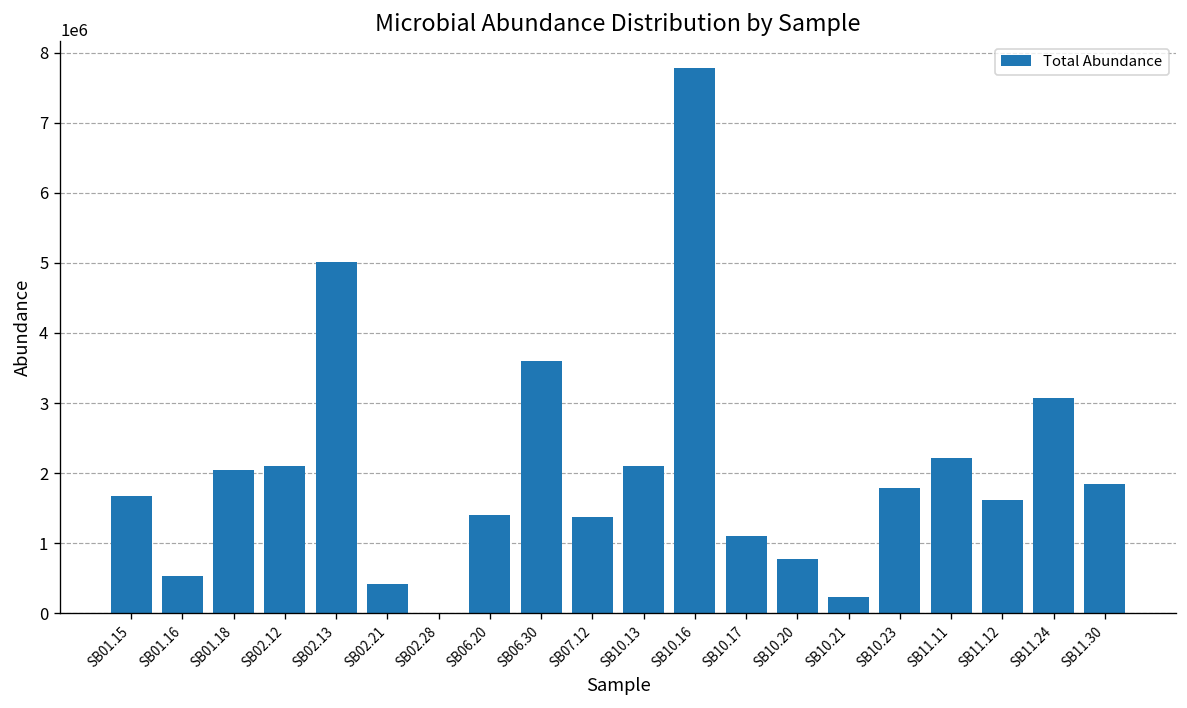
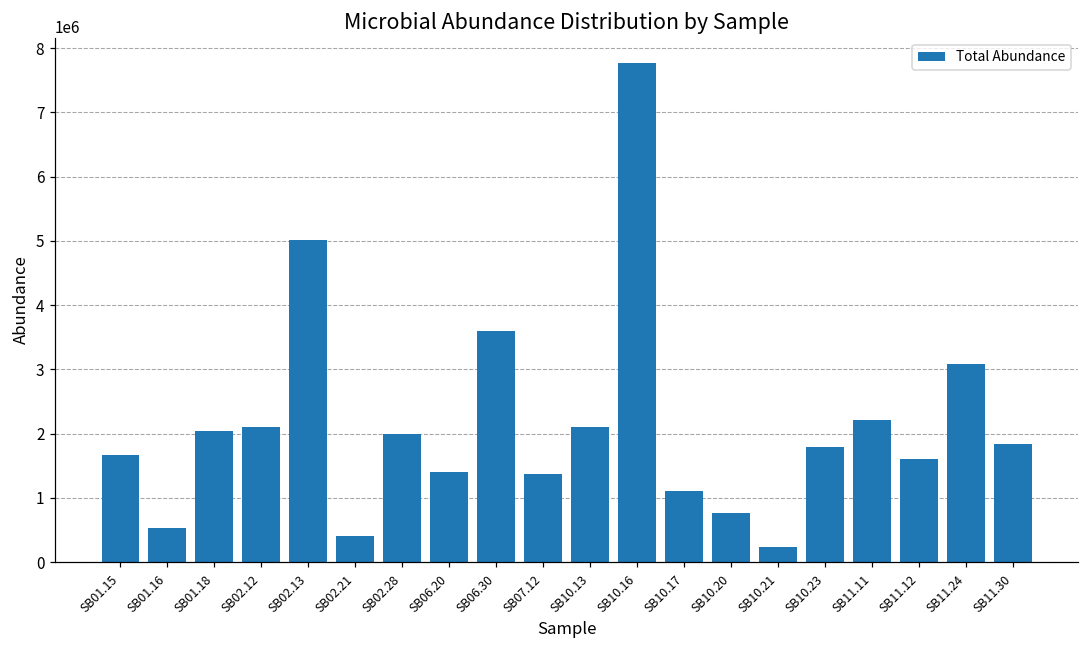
SB02.28: 0 -> 2000000
